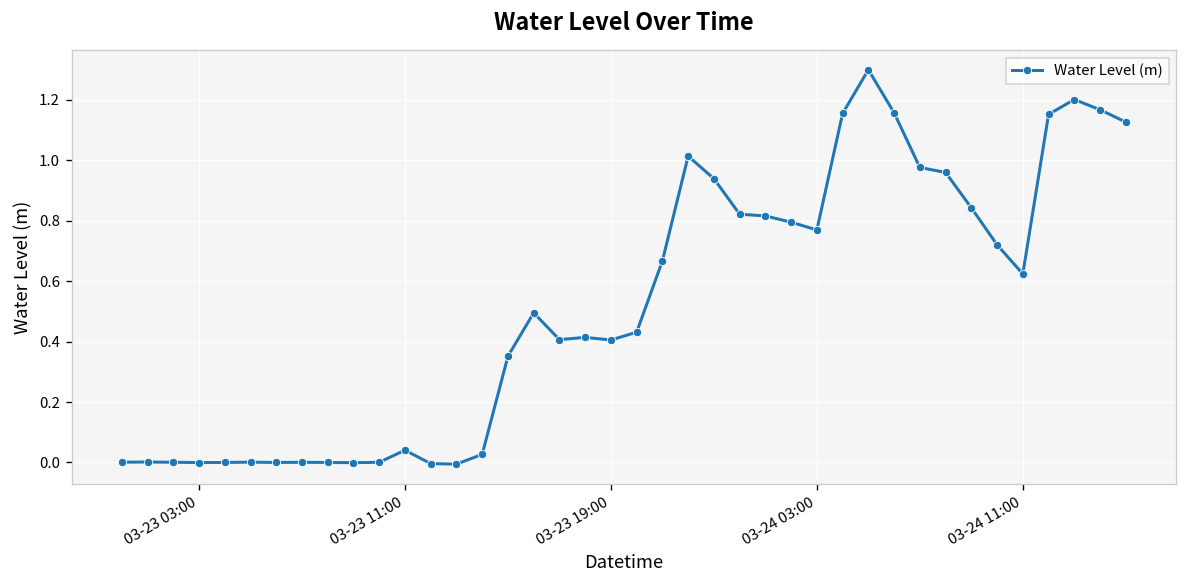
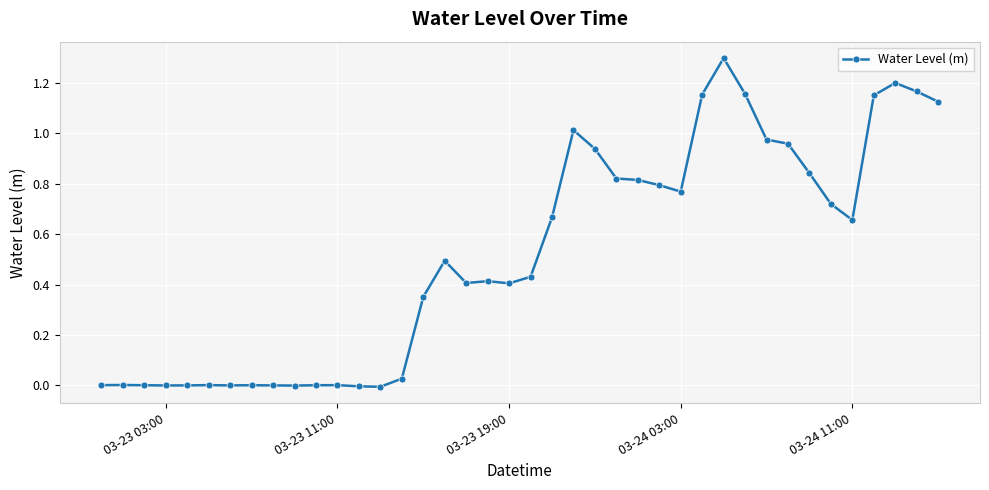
03-23 11:00: 0.04 -> 0.00
03-24 11:00: 0.62 -> 0.66
